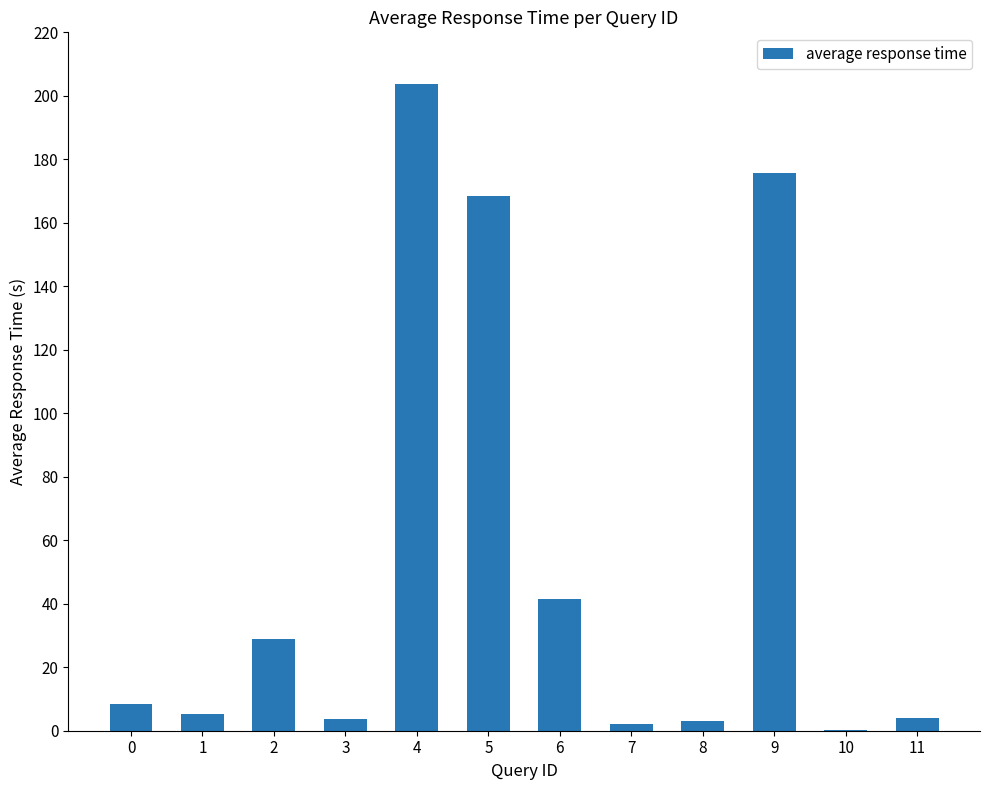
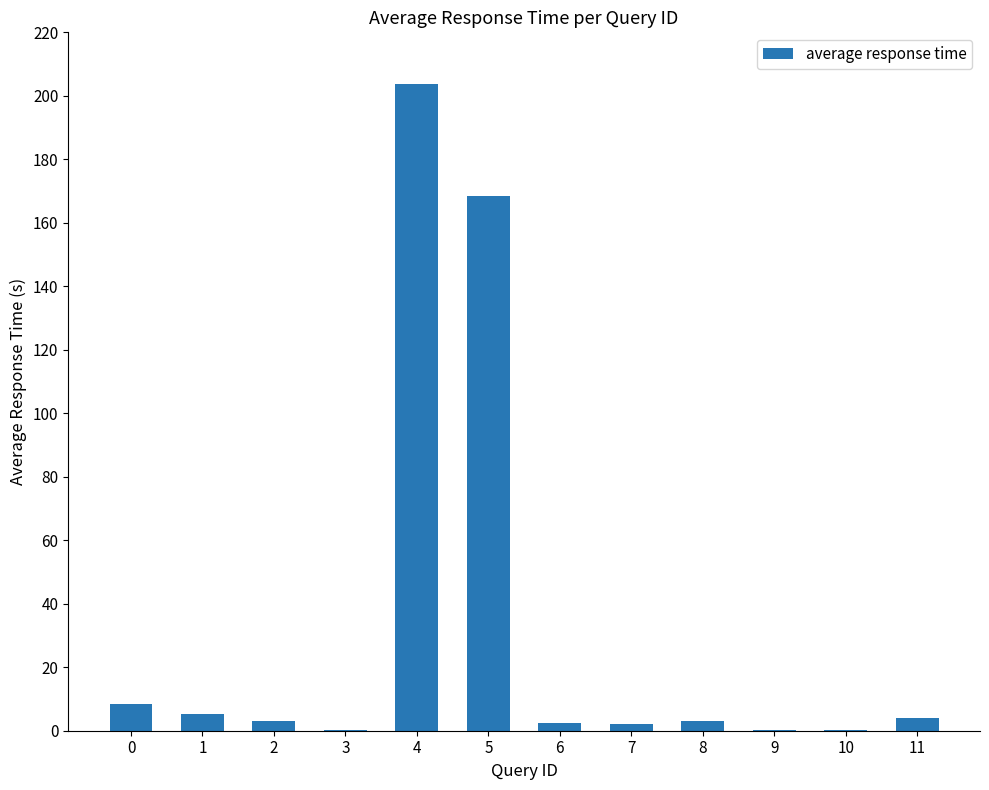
2: 29 -> 3
3: 4 -> 0
6: 42 -> 2
9: 176 -> 0
